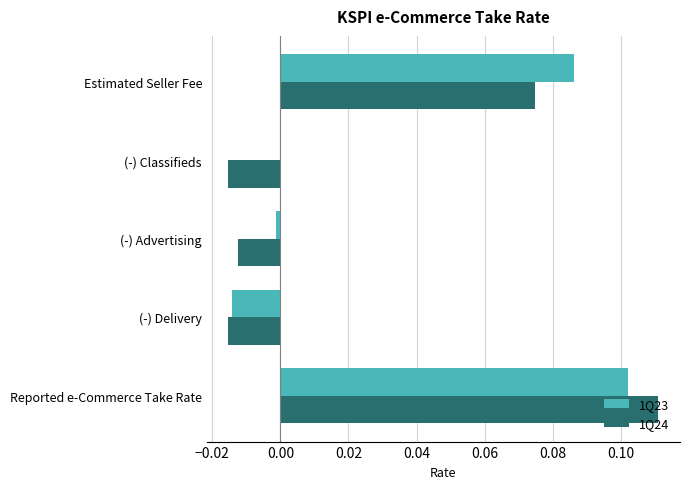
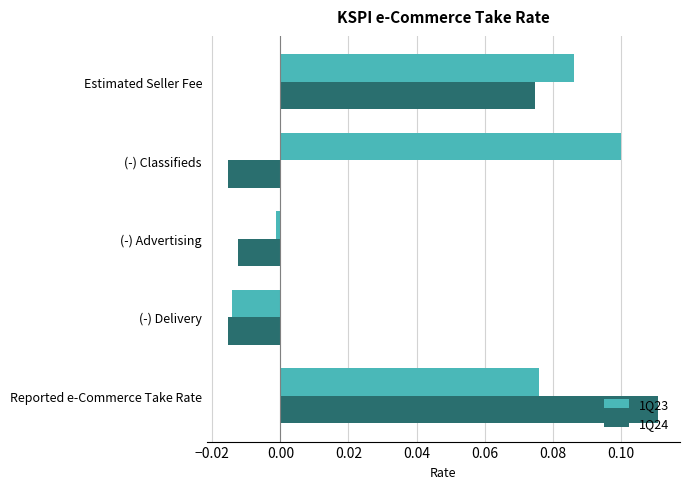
1Q23, (-) Classifieds: 0.0 -> 0.1
1Q23, Reported e-Commerce Take Rate: 0.102 -> 0.076
